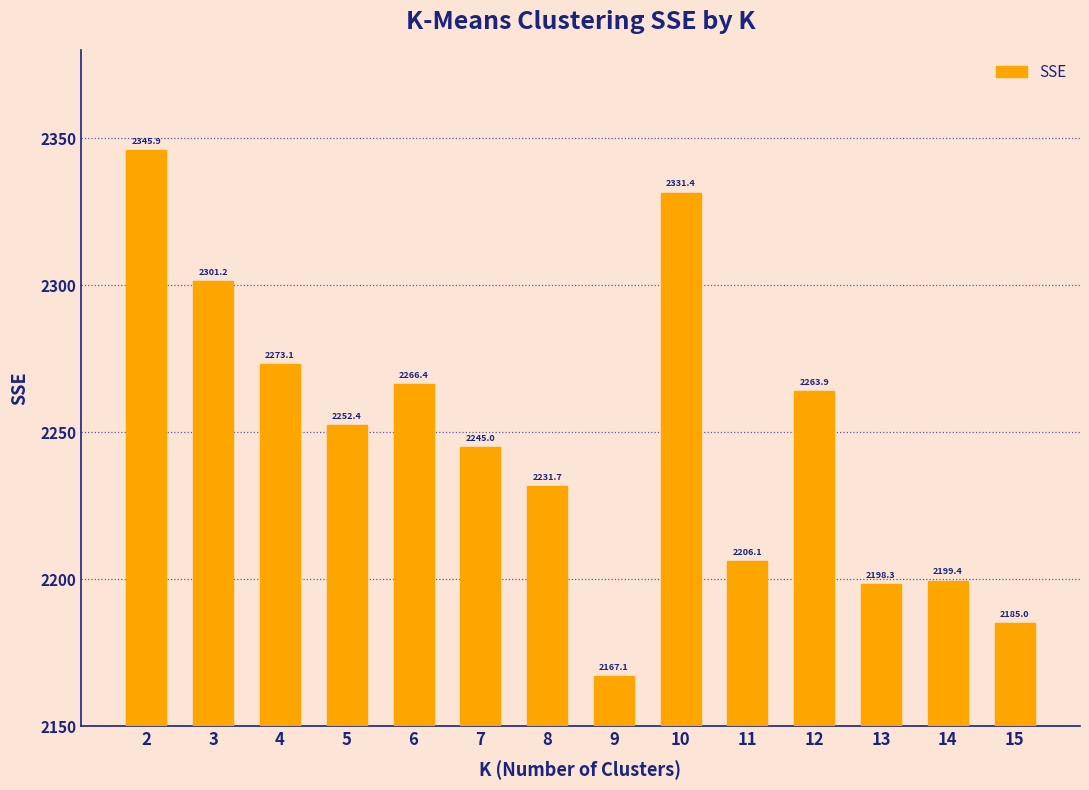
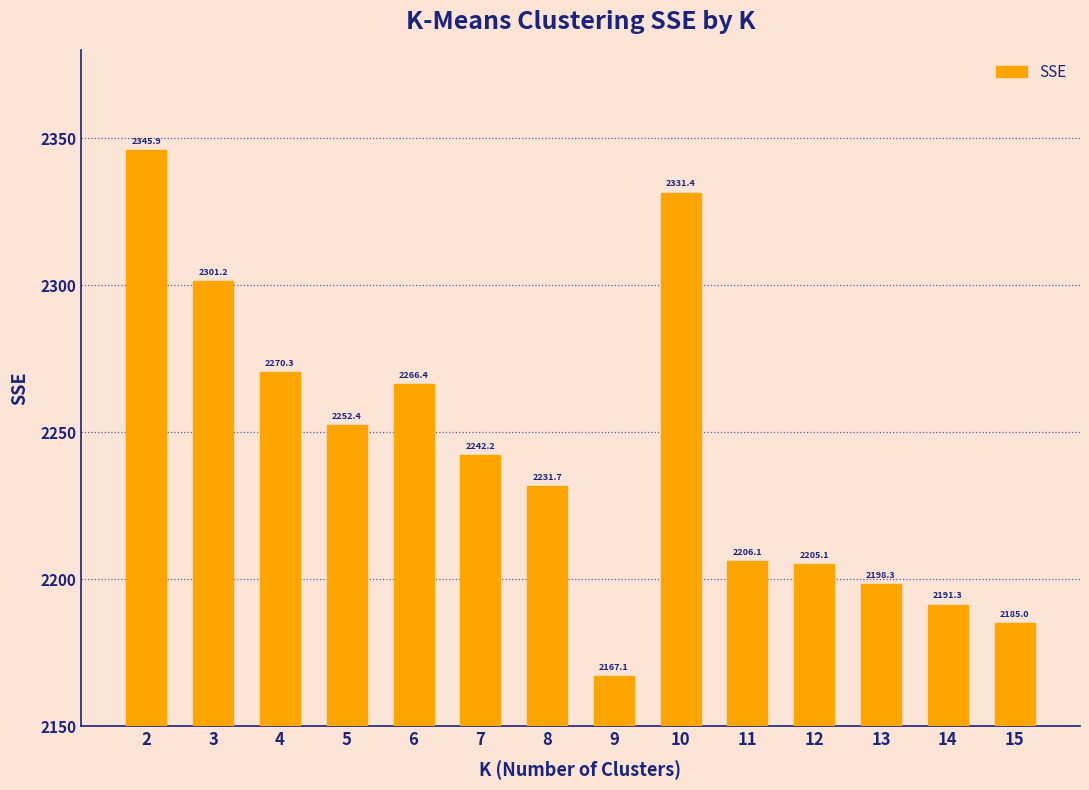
4: 2273.1 -> 2270.3
7: 2245.0 -> 2242.2
12: 2263.9 -> 2205.1
14: 2199.4 -> 2191.3
